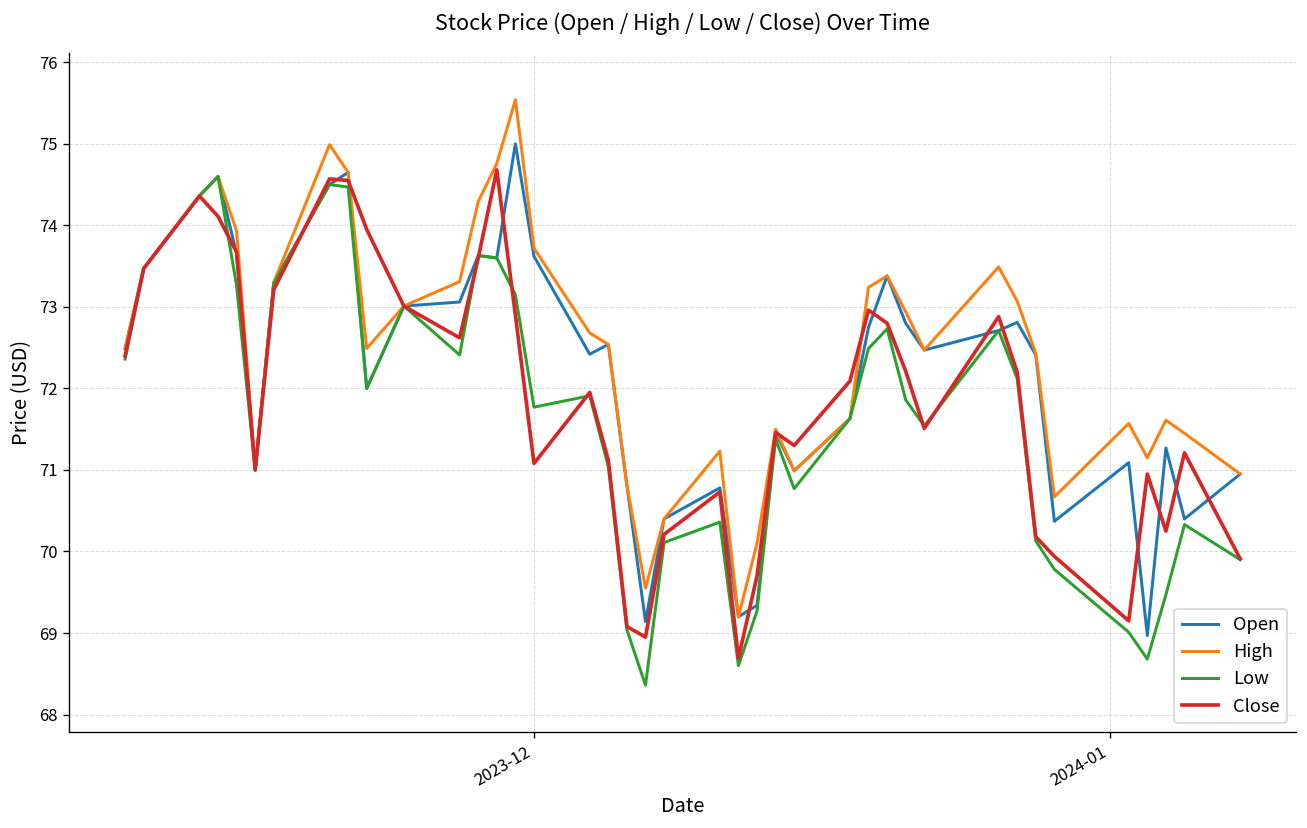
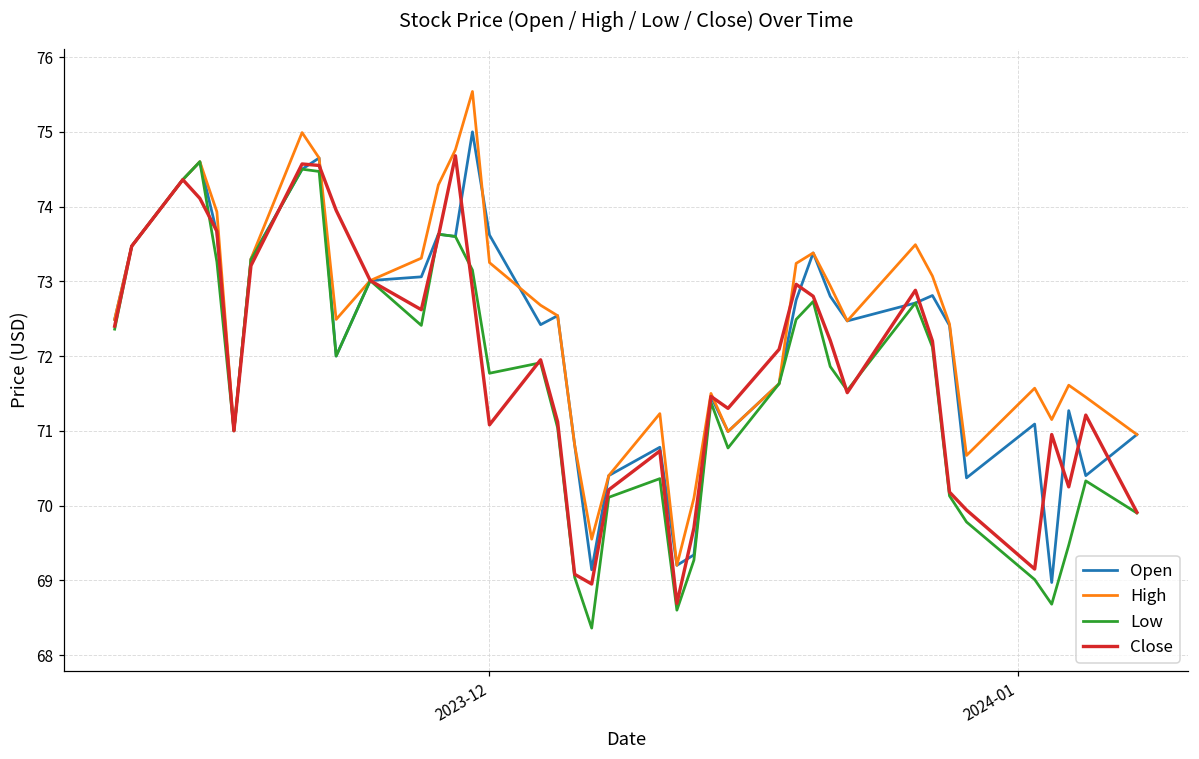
High, 2023-12: 73.7 -> 73.3
